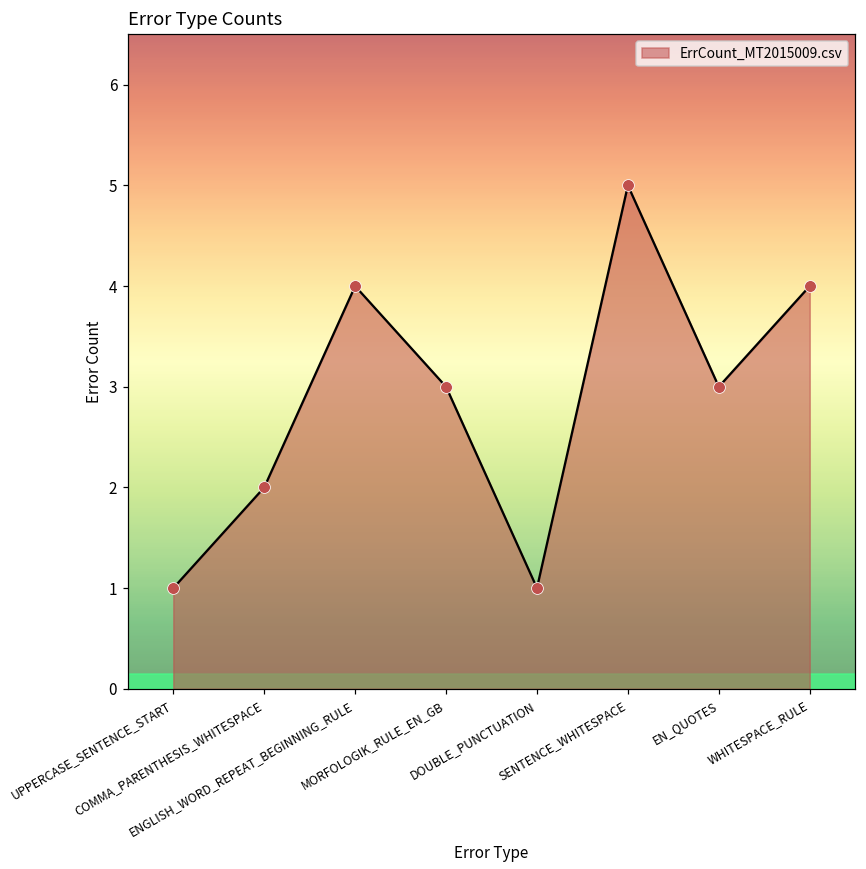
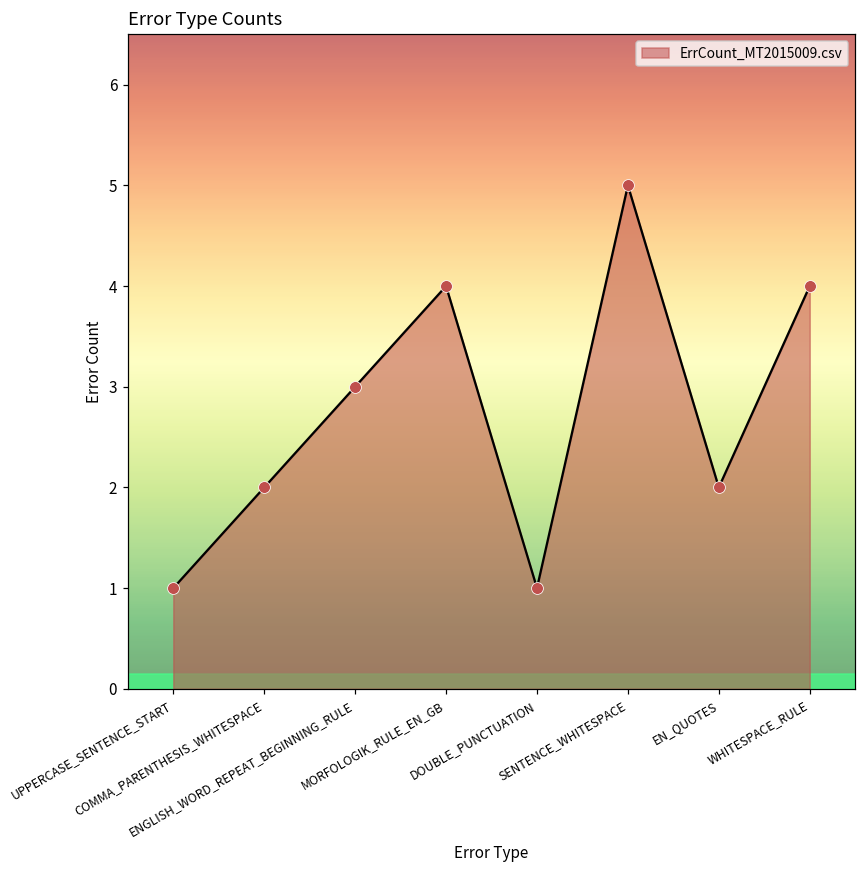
ENGLISH_WORD_REPEAT_BEGINNING_RULE: 4 -> 3
MORFOLOGIK_RULE_EN_GB: 3 -> 4
EN_QUOTES: 3 -> 2
